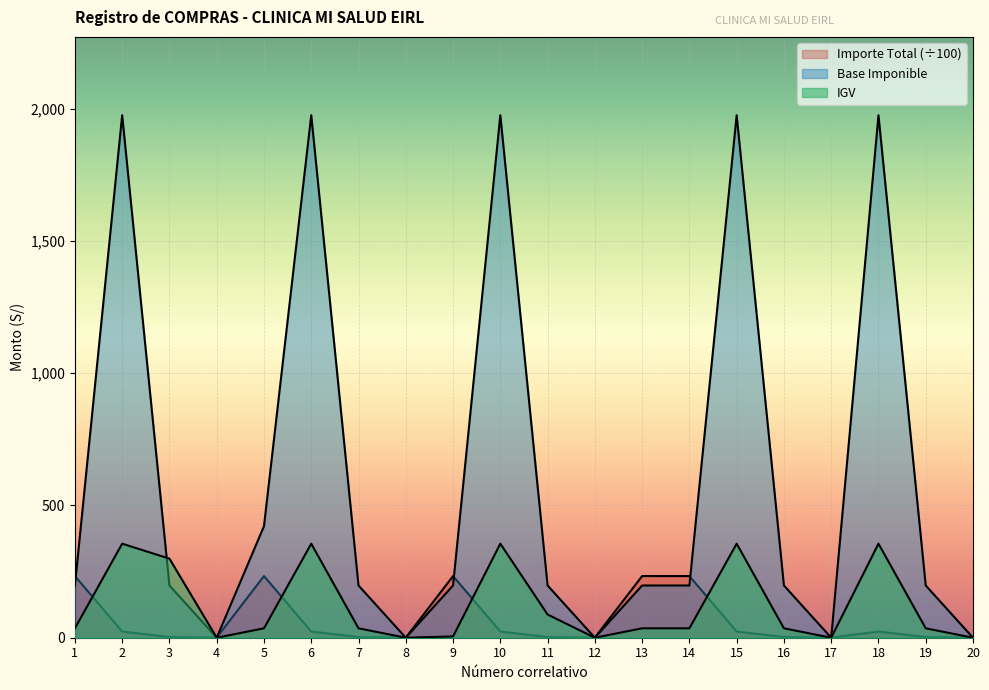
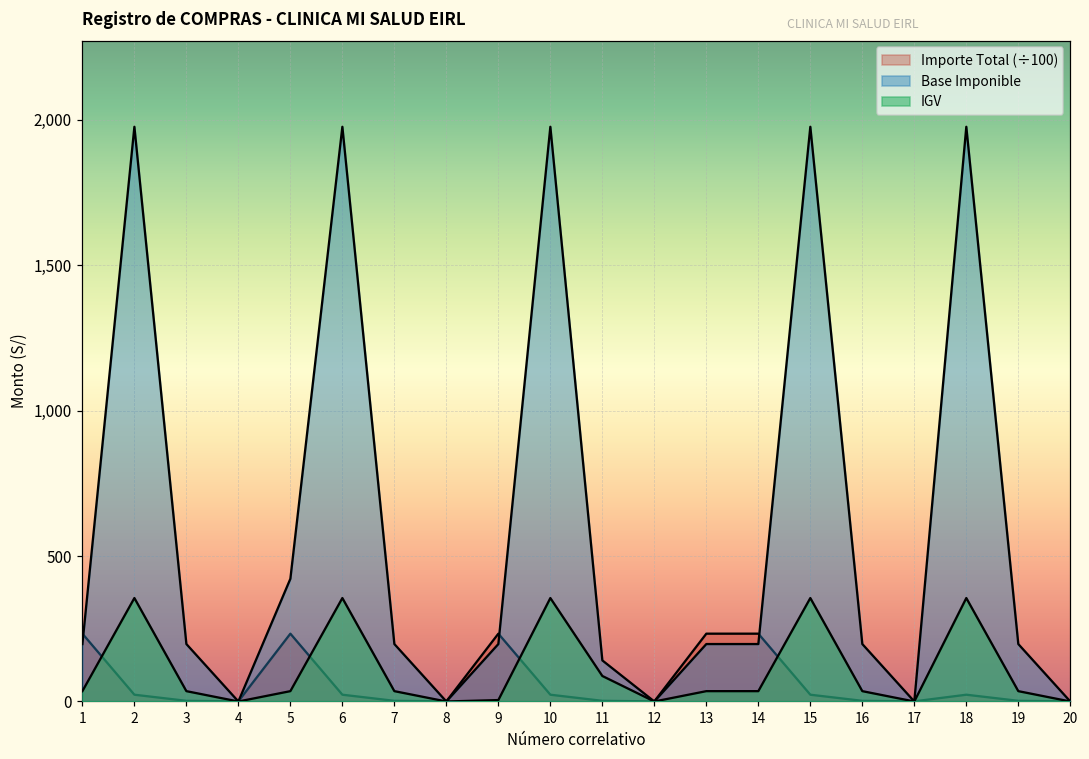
IGV, 3: 300 -> 40
Base Imponible, 11: 200 -> 140
